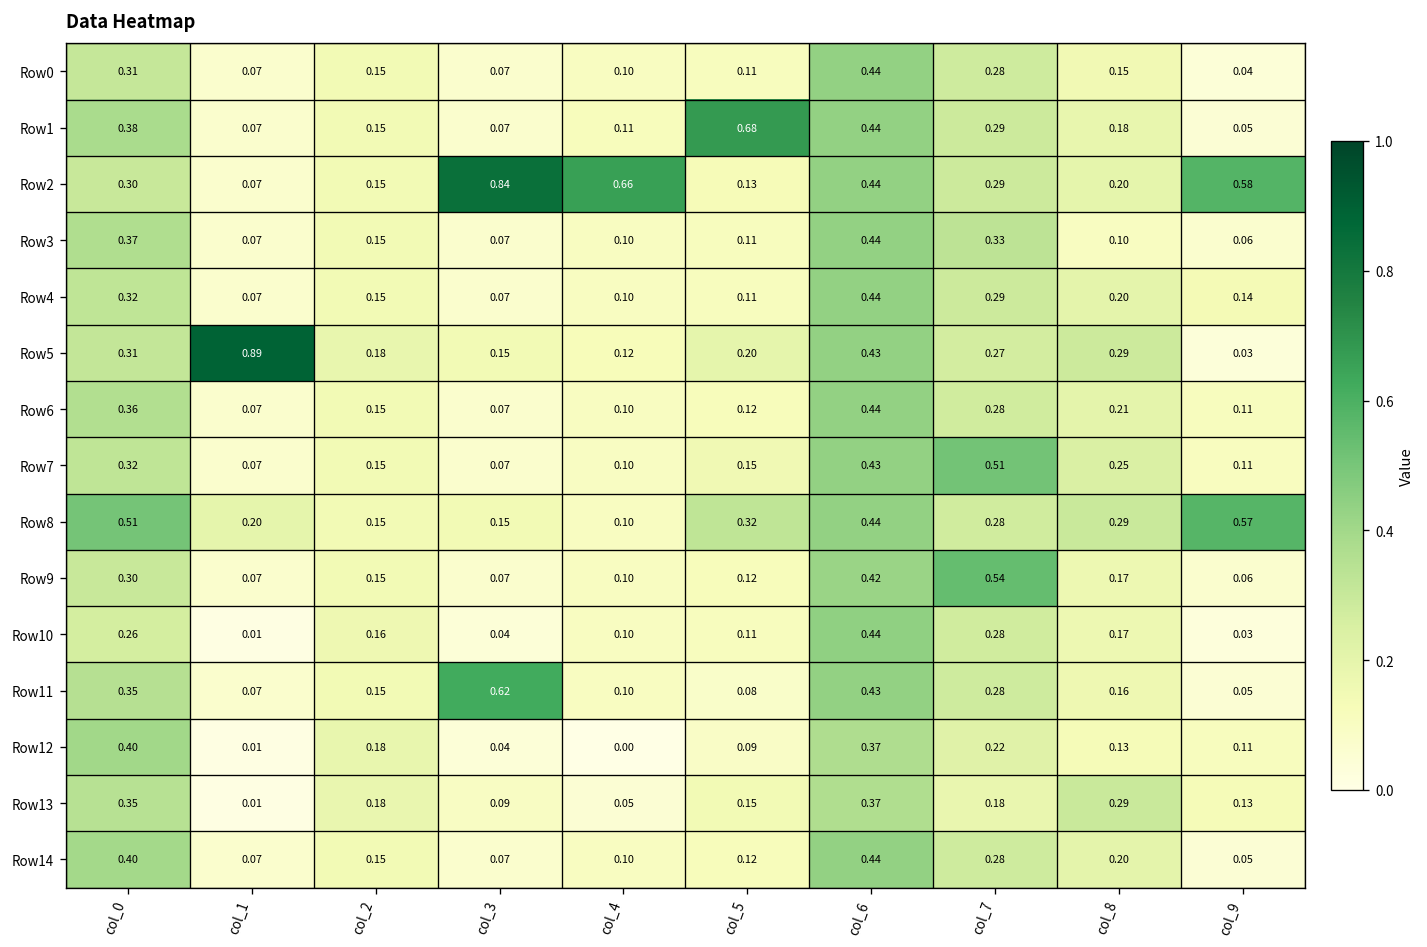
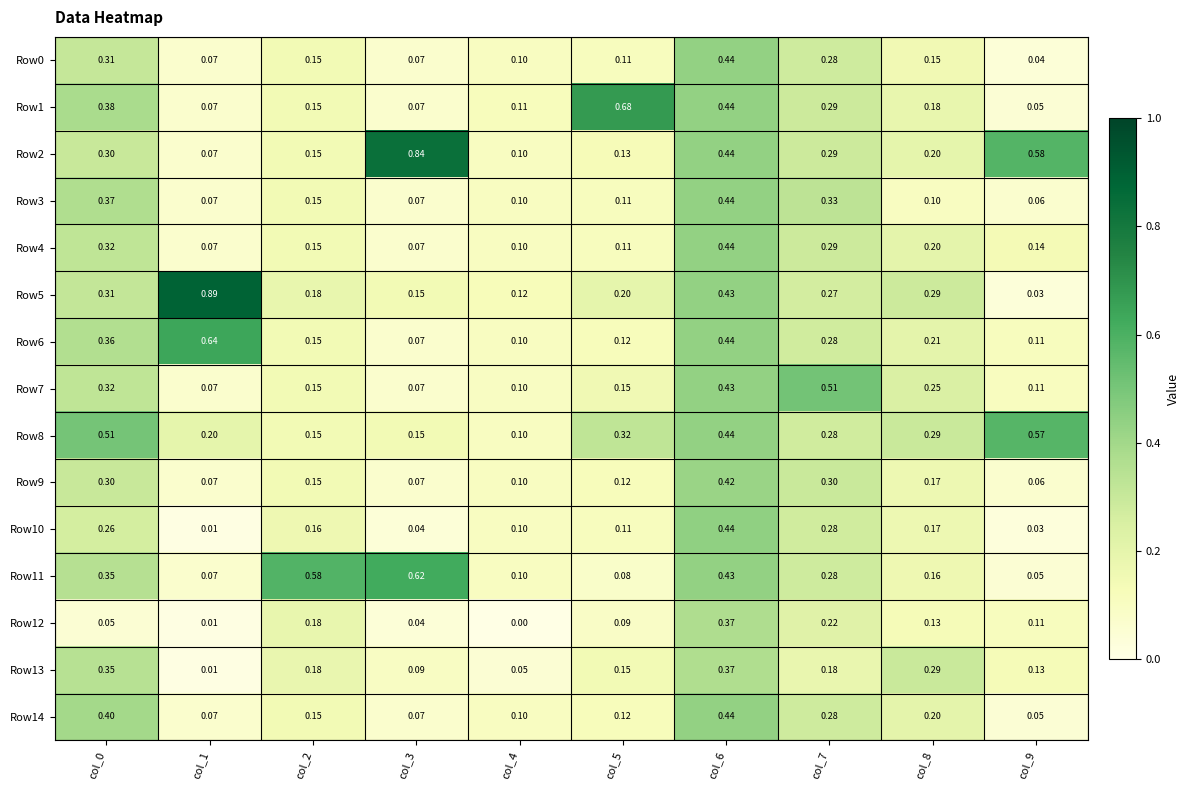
Row2, col_4: 0.66 -> 0.10
Row6, col_1: 0.07 -> 0.64
Row9, col_7: 0.54 -> 0.30
Row11, col_2: 0.15 -> 0.58
Row12, col_0: 0.40 -> 0.05
